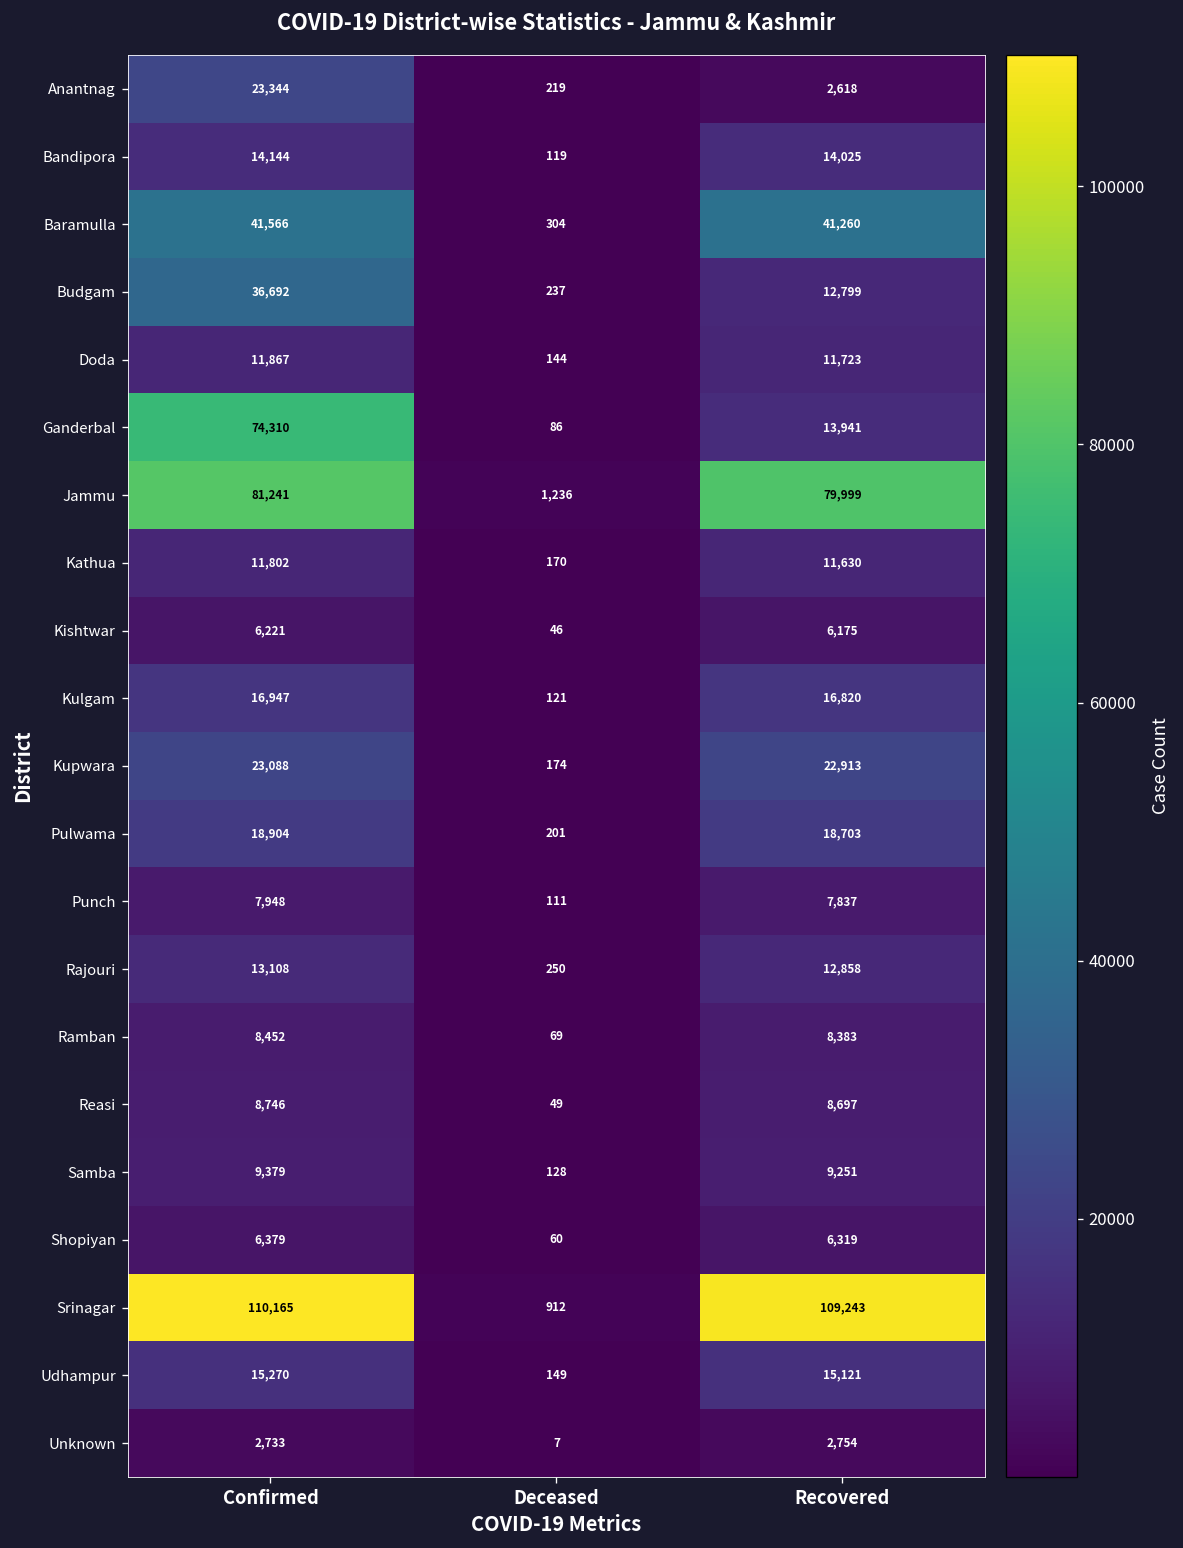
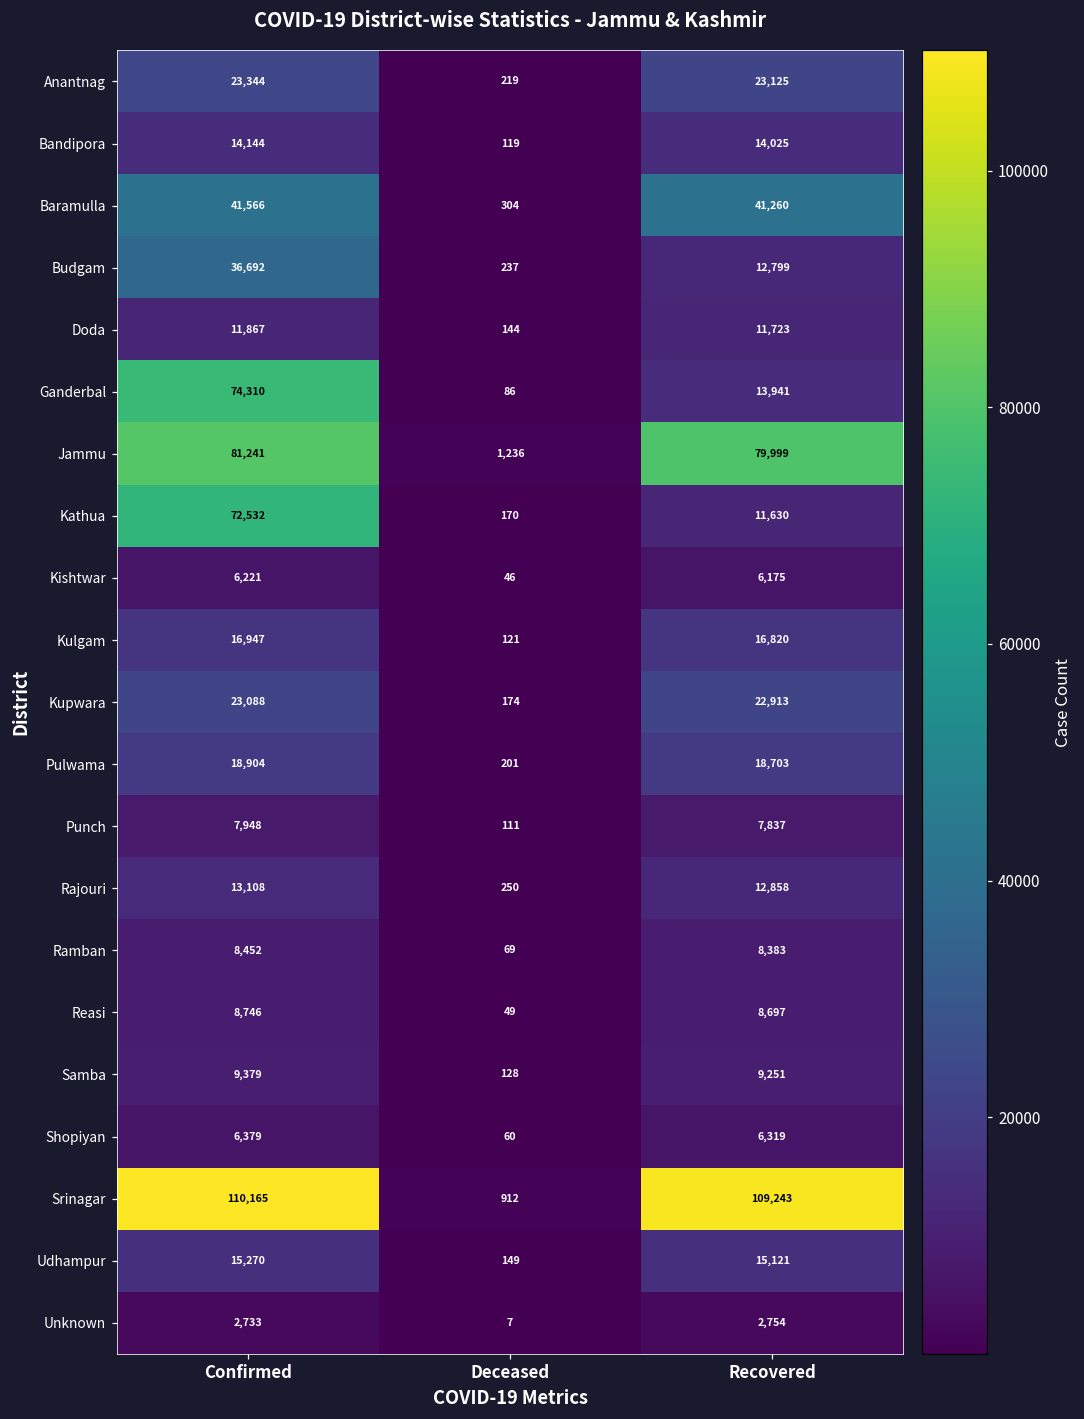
Anantnag, Recovered: 2,618 -> 23,125
Kathua, Confirmed: 11,802 -> 72,532
